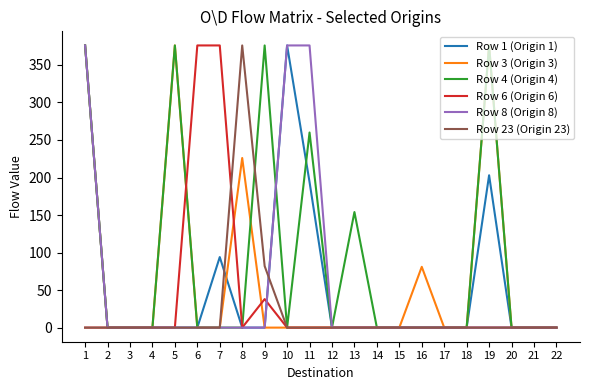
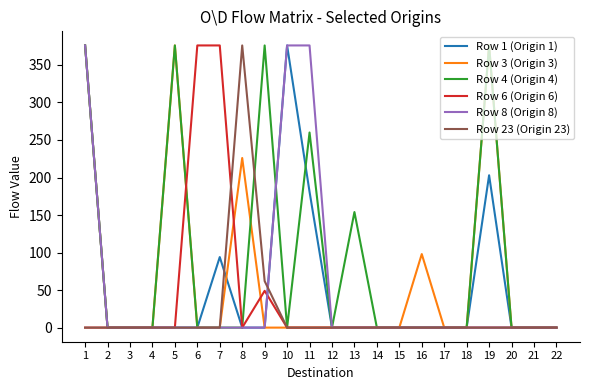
Row 6 (Origin 6), 9: 40 -> 50
Row 23 (Origin 23), 9: 80 -> 60
Row 1 (Origin 1), 11: 190 -> 180
Row 3 (Origin 3), 16: 80 -> 100
